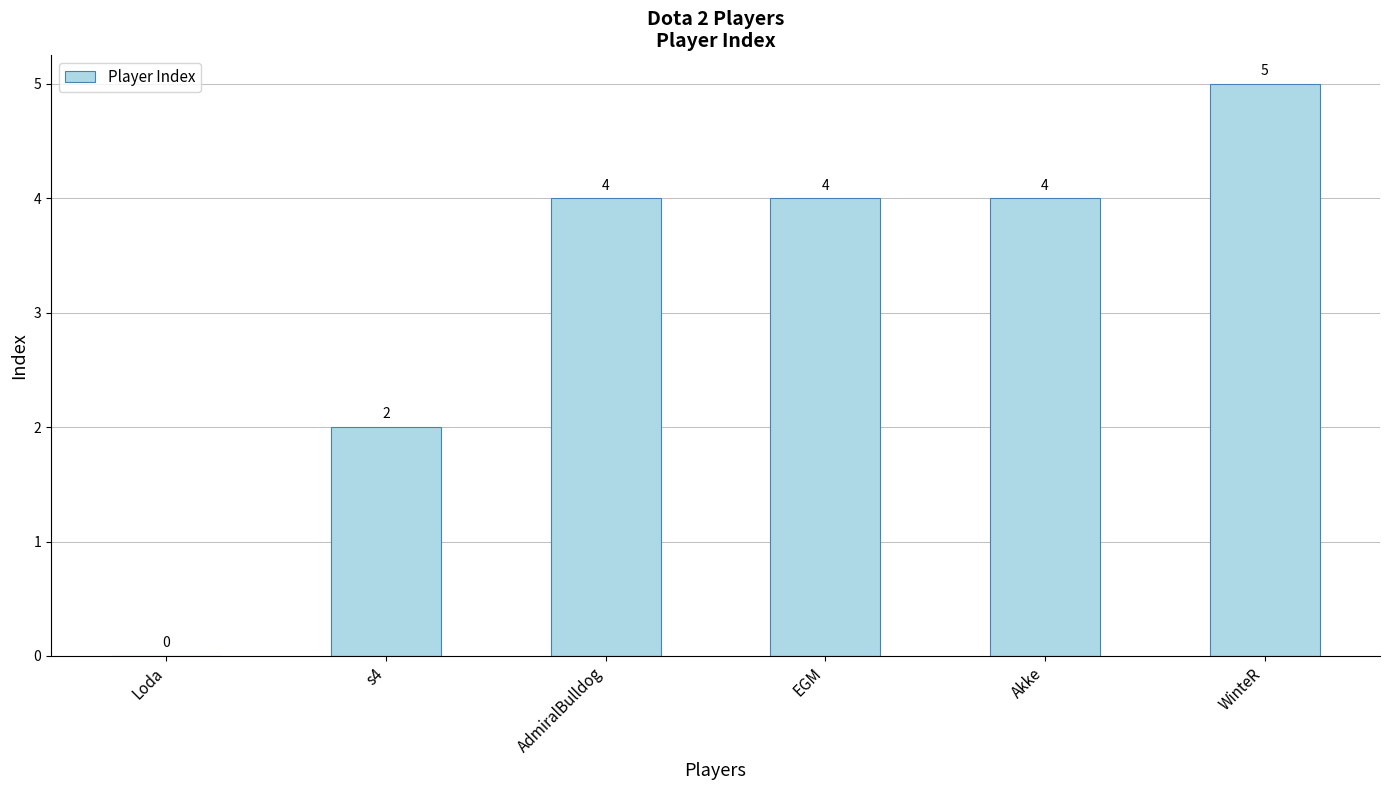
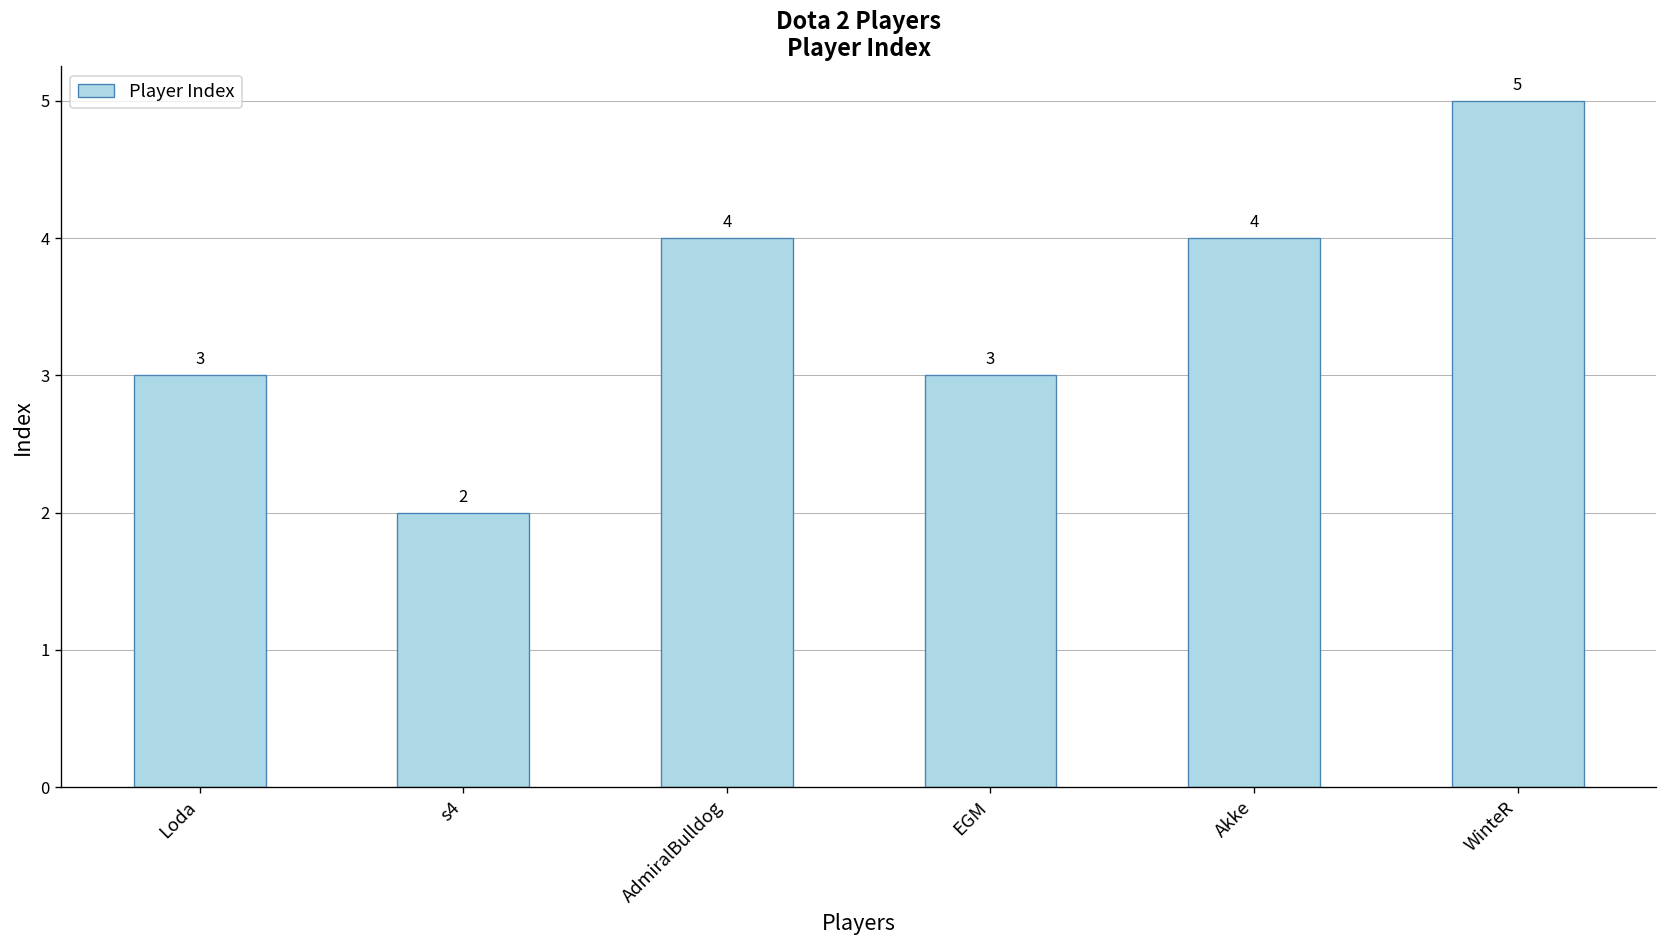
Loda: 0 -> 3
EGM: 4 -> 3
